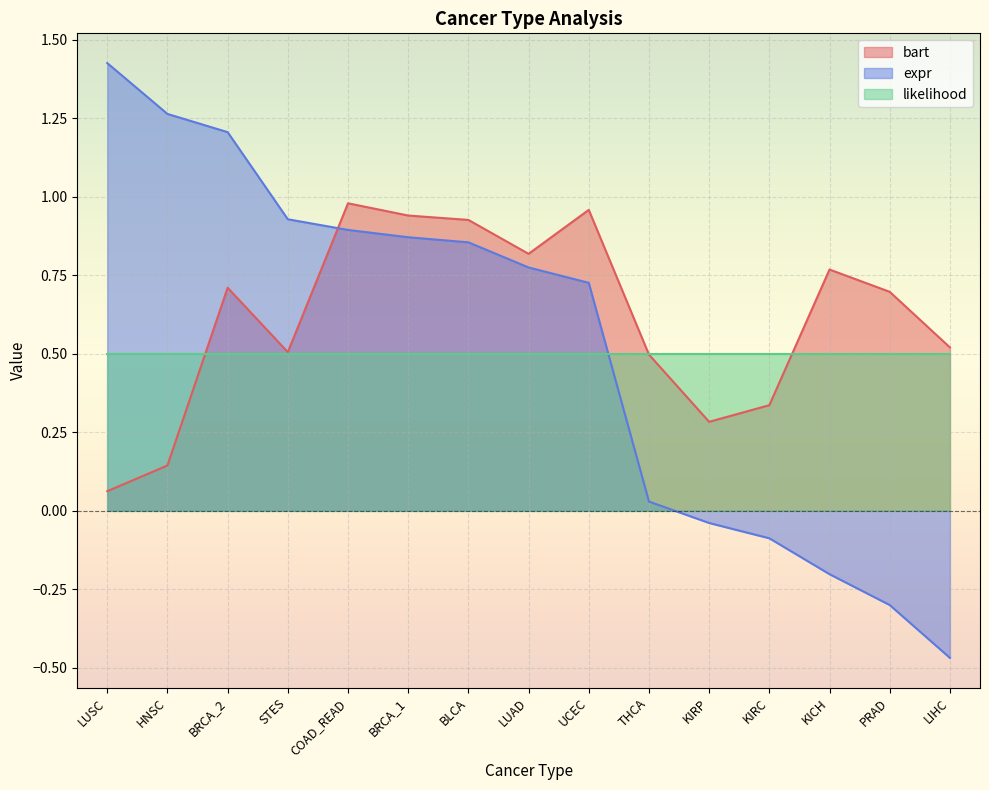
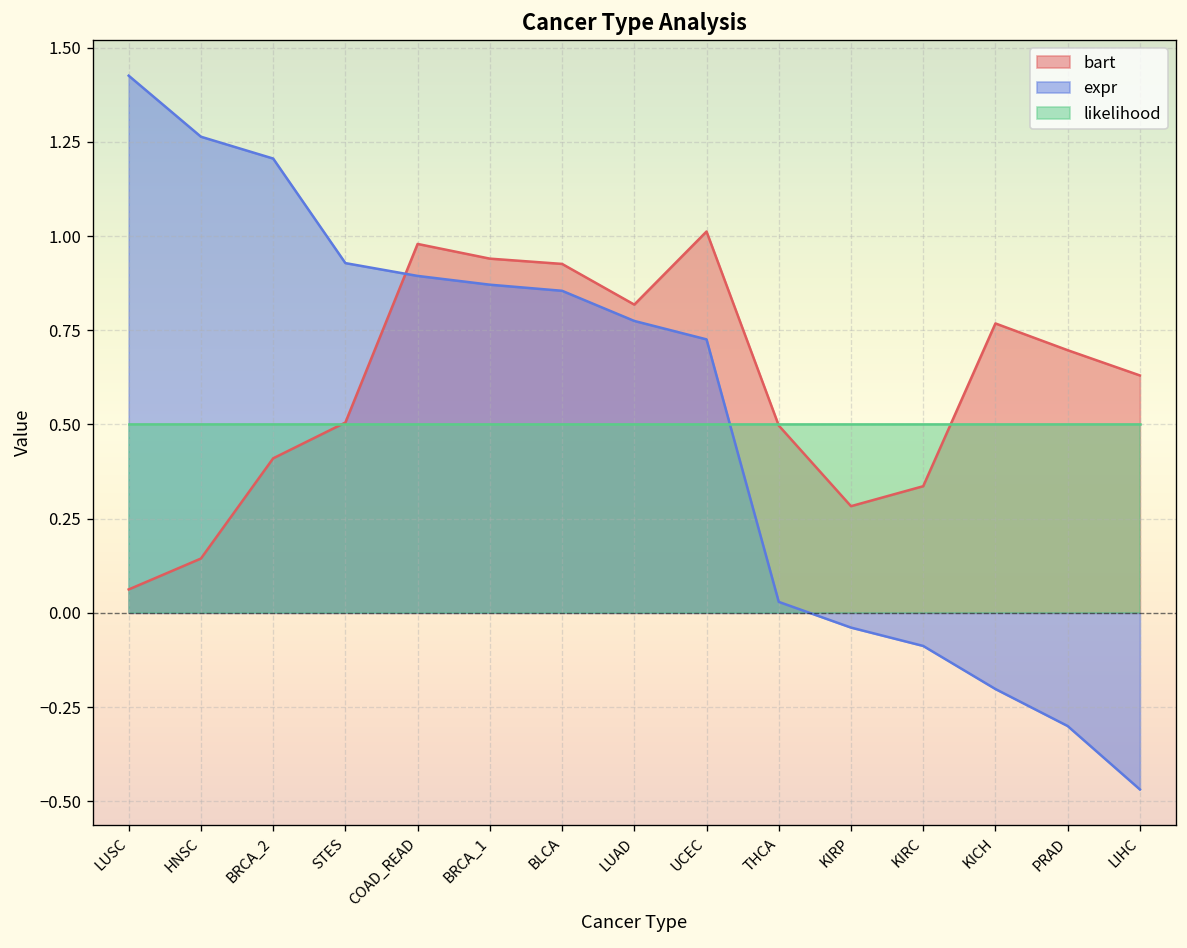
bart, BRCA_2: 0.71 -> 0.41
bart, UCEC: 0.96 -> 1.01
bart, LIHC: 0.52 -> 0.63
